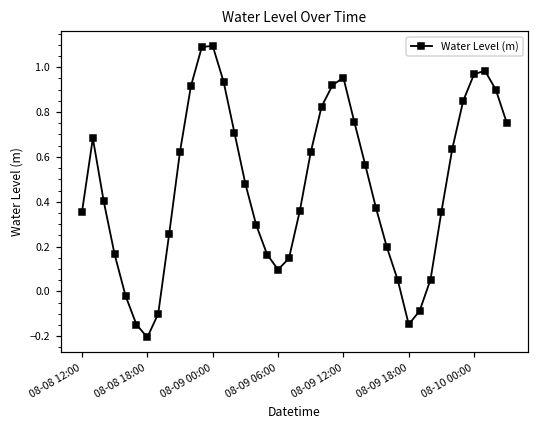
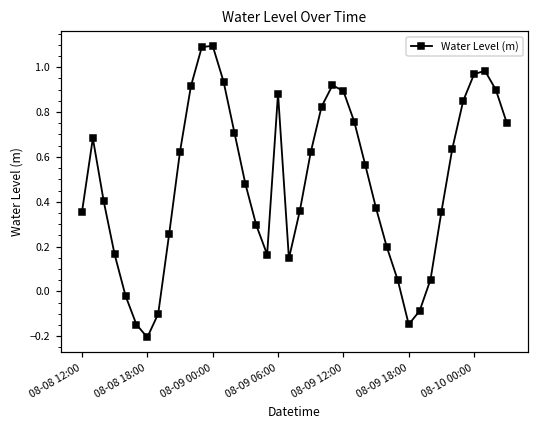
08-09 06:00: 0.10 -> 0.88
08-09 12:00: 0.95 -> 0.89
